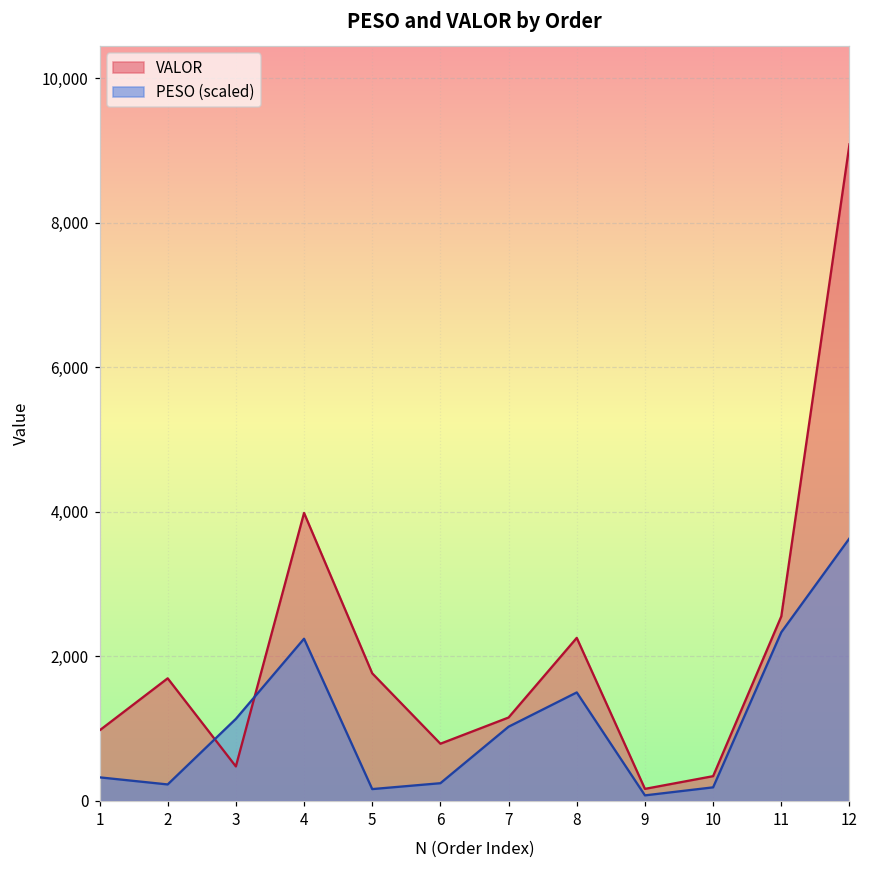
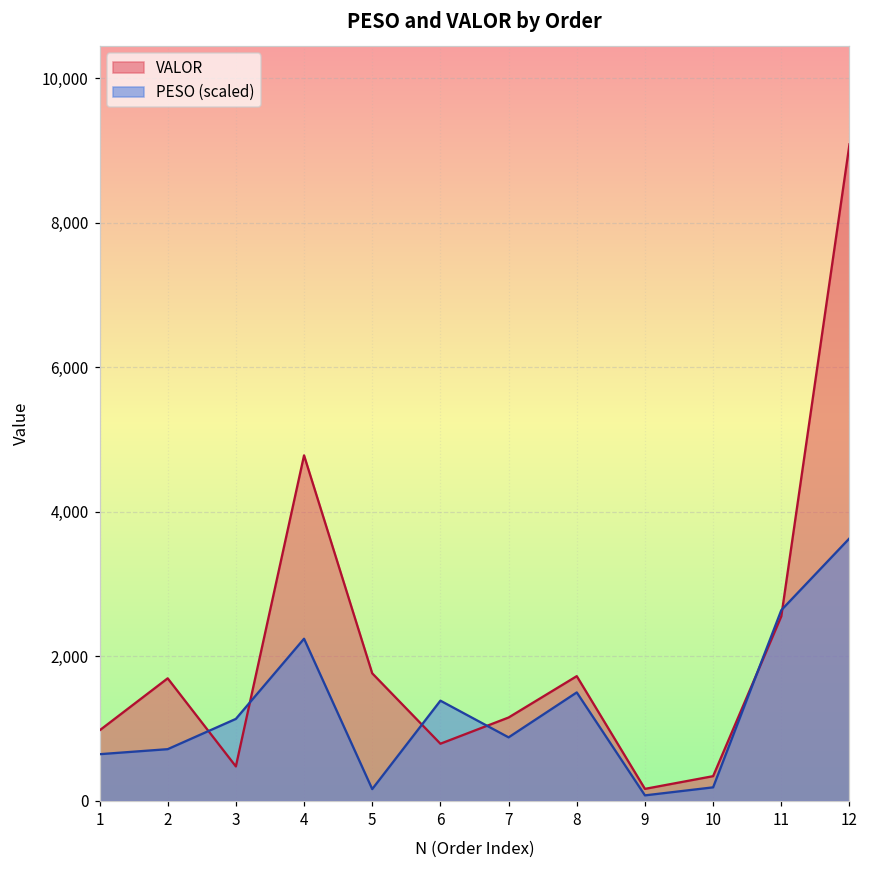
PESO (scaled), 1: 300 -> 600
PESO (scaled), 2: 200 -> 700
VALOR, 4: 4,000 -> 4,800
PESO (scaled), 6: 200 -> 1,400
PESO (scaled), 7: 1,000 -> 900
VALOR, 8: 2,300 -> 1,700
PESO (scaled), 11: 2,300 -> 2,600
